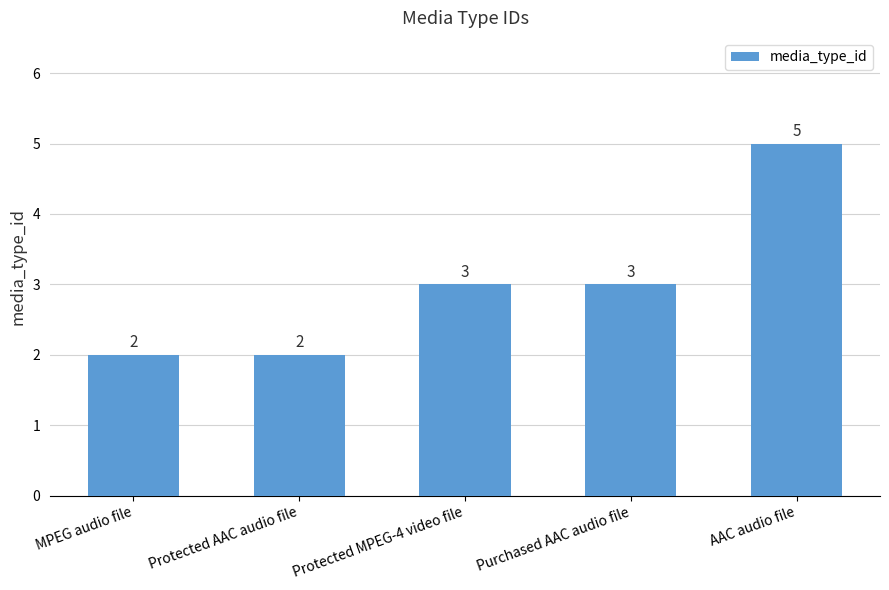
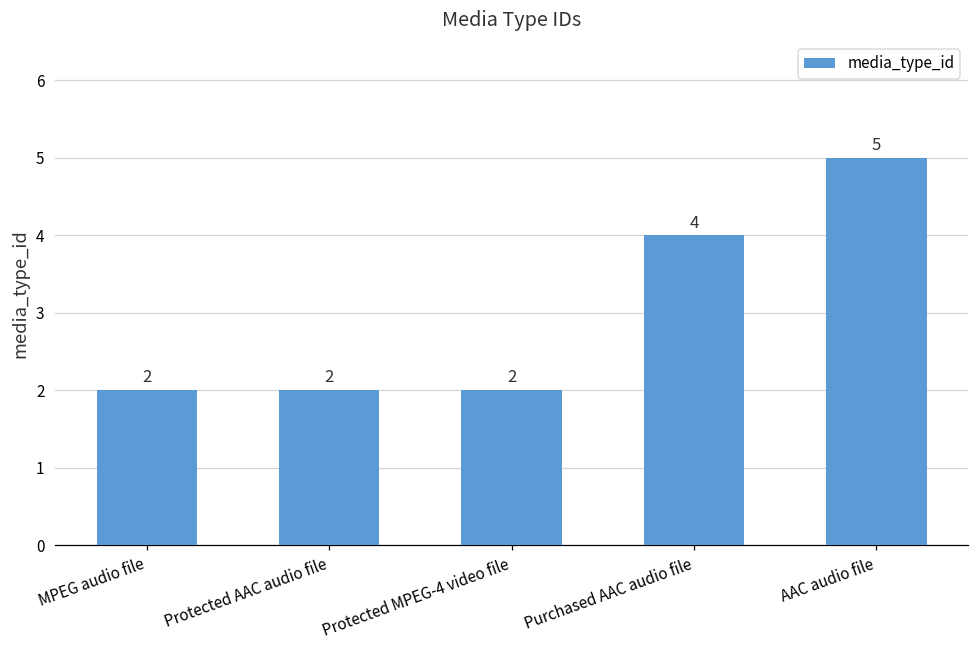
Protected MPEG-4 video file: 3 -> 2
Purchased AAC audio file: 3 -> 4
